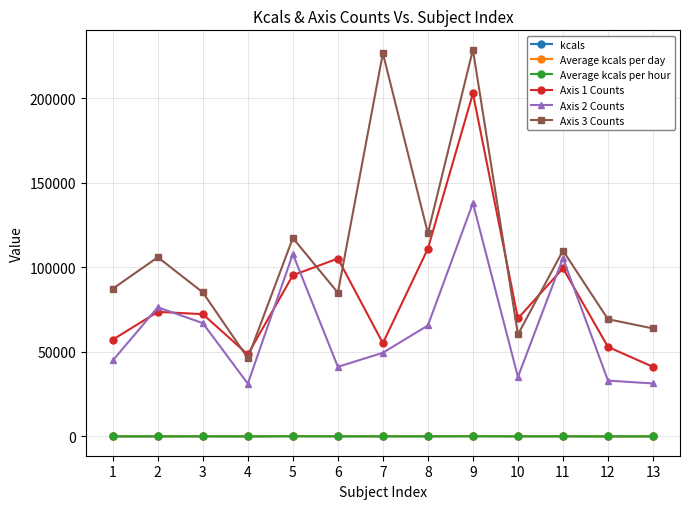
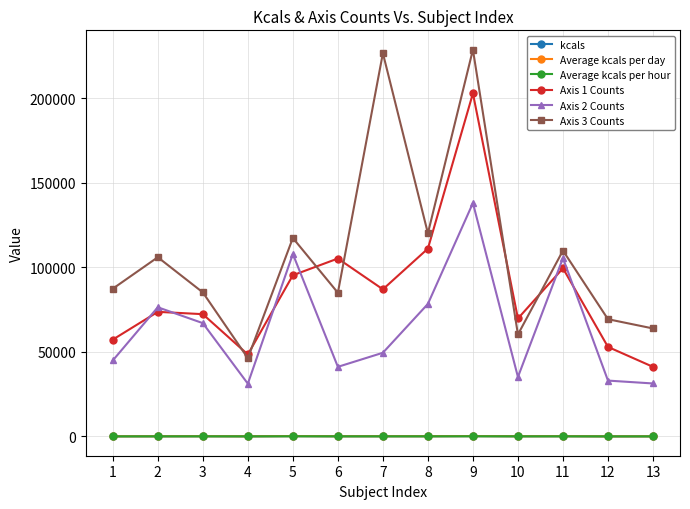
Axis 1 Counts, 7: 55000 -> 87000
Axis 2 Counts, 8: 66000 -> 78000
